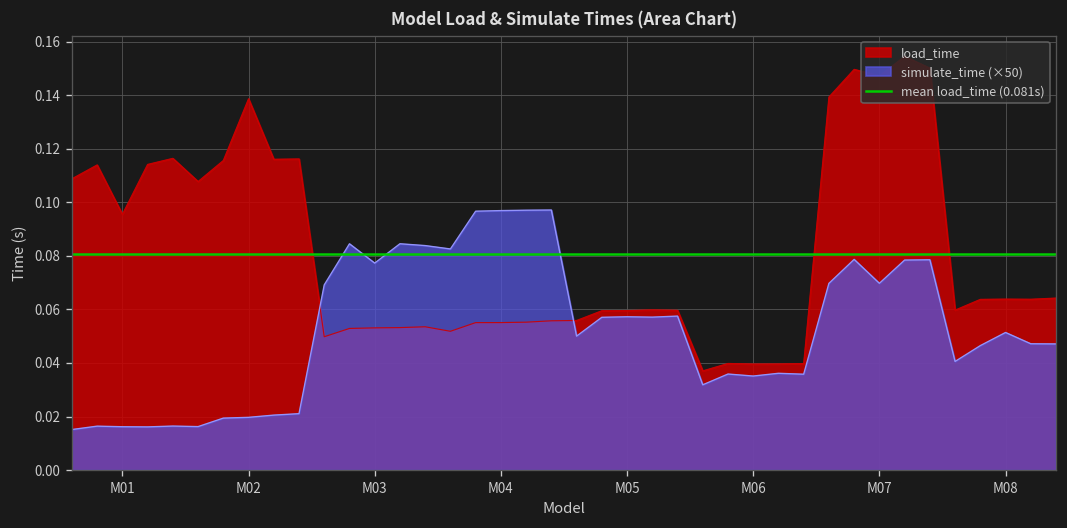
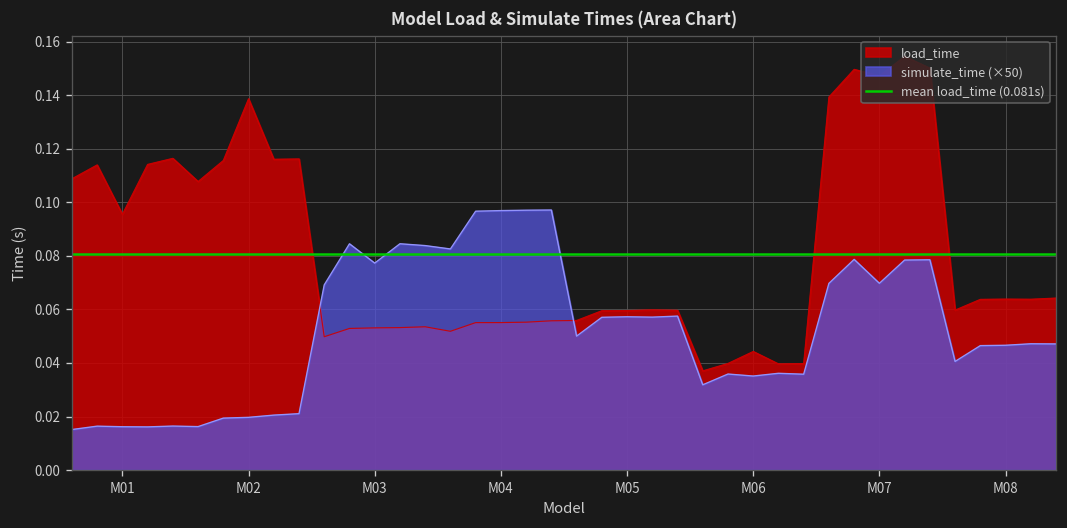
load_time, M06: 0.040 -> 0.044
simulate_time (×50), M08: 0.051 -> 0.047
